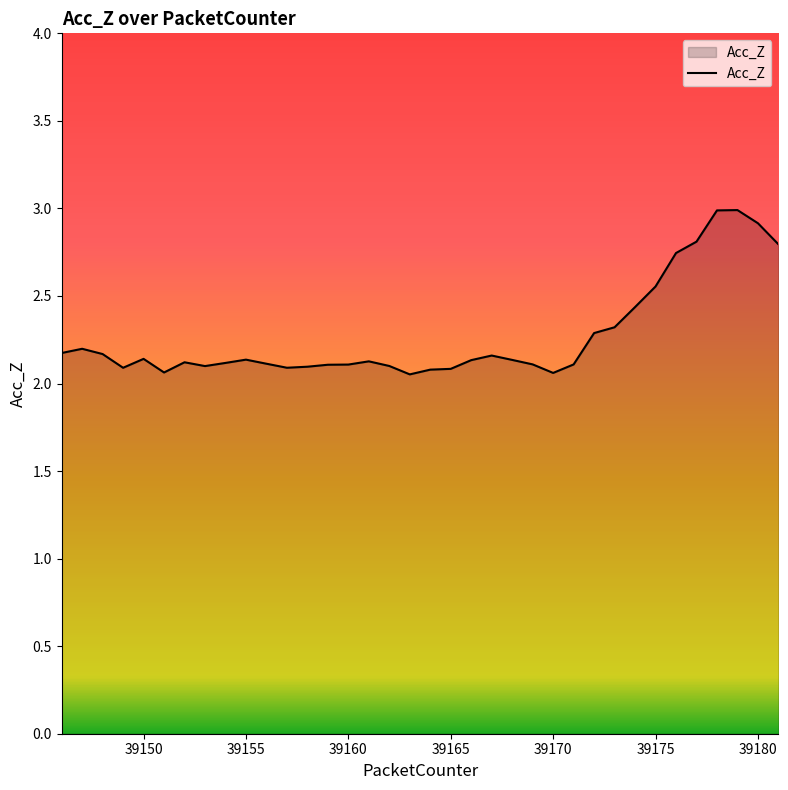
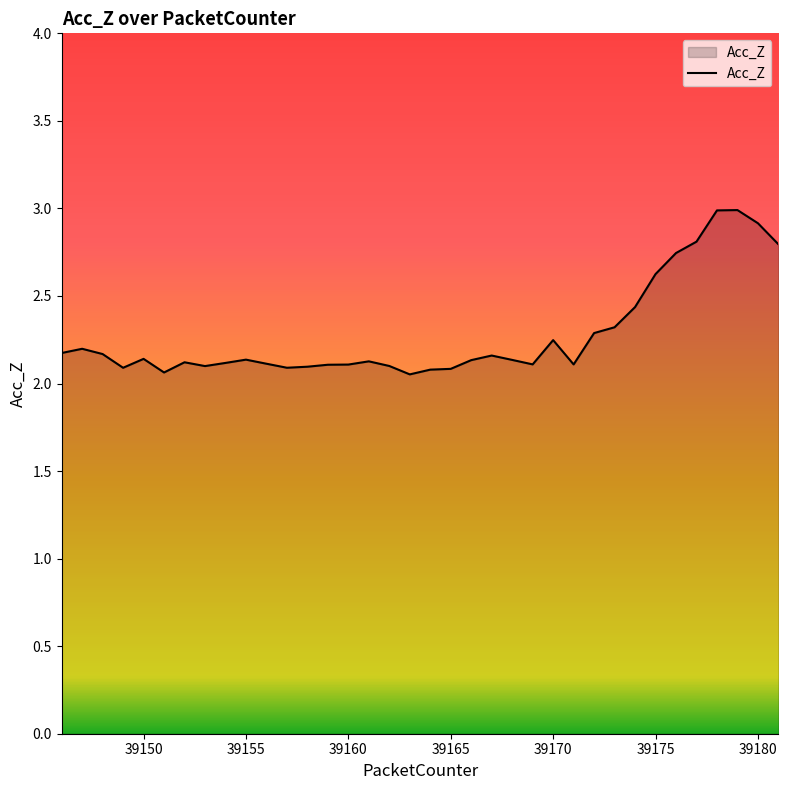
39170: 2.06 -> 2.25
39175: 2.55 -> 2.63
